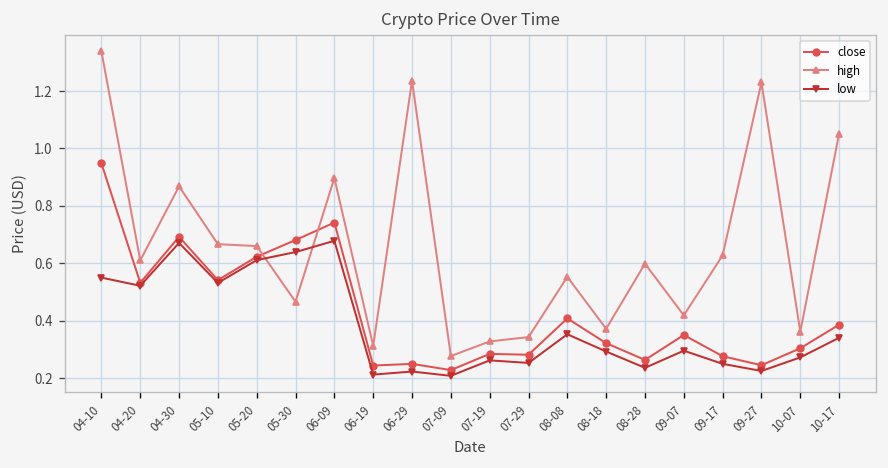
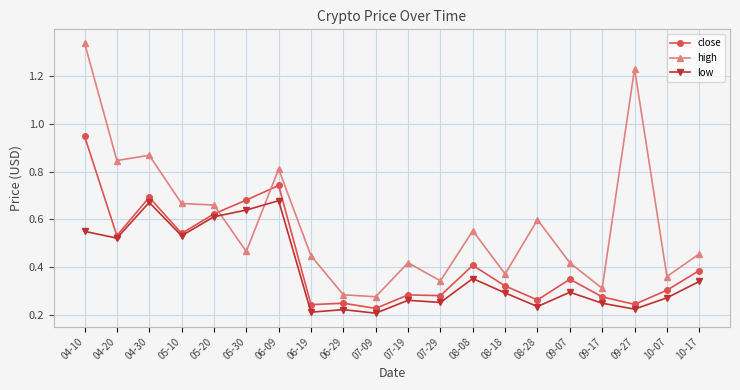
high, 04-20: 0.61 -> 0.85
high, 06-09: 0.90 -> 0.81
high, 06-19: 0.31 -> 0.45
high, 06-29: 1.24 -> 0.29
high, 07-19: 0.33 -> 0.42
high, 09-17: 0.63 -> 0.31
high, 10-17: 1.05 -> 0.46
